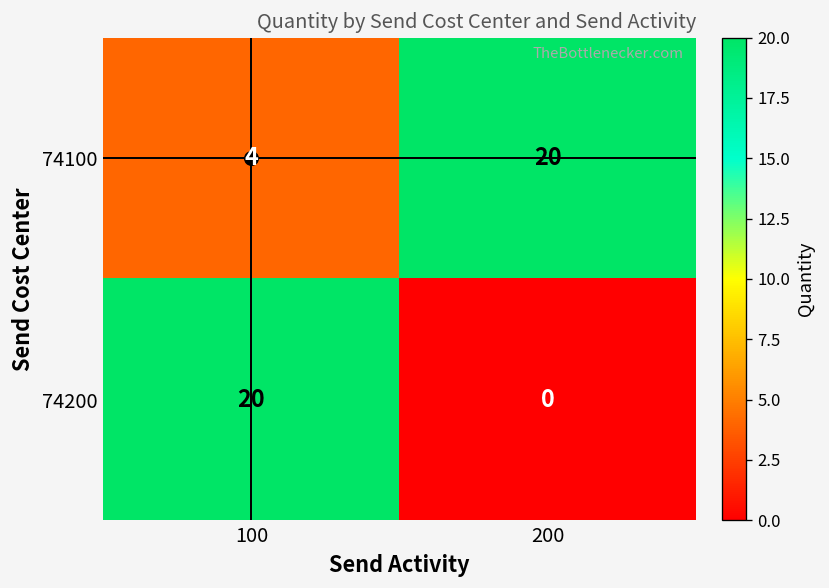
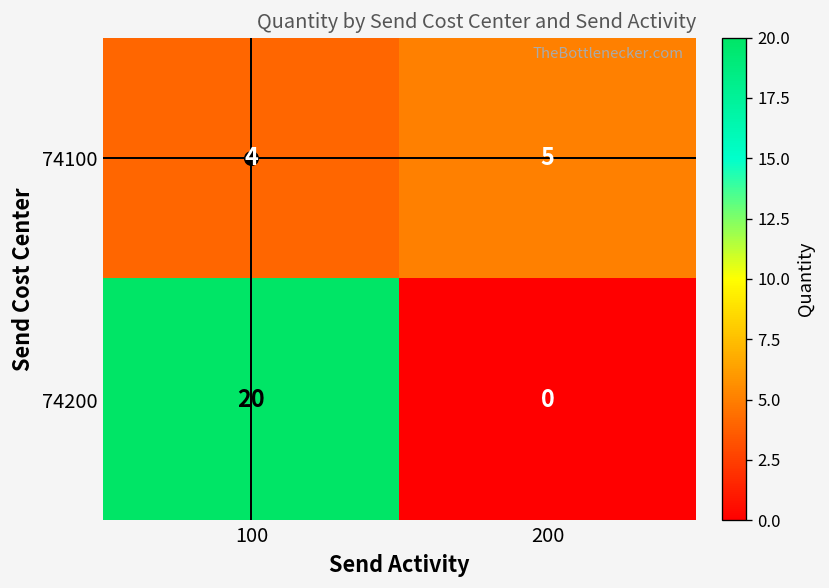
74100, 200: 20 -> 5
